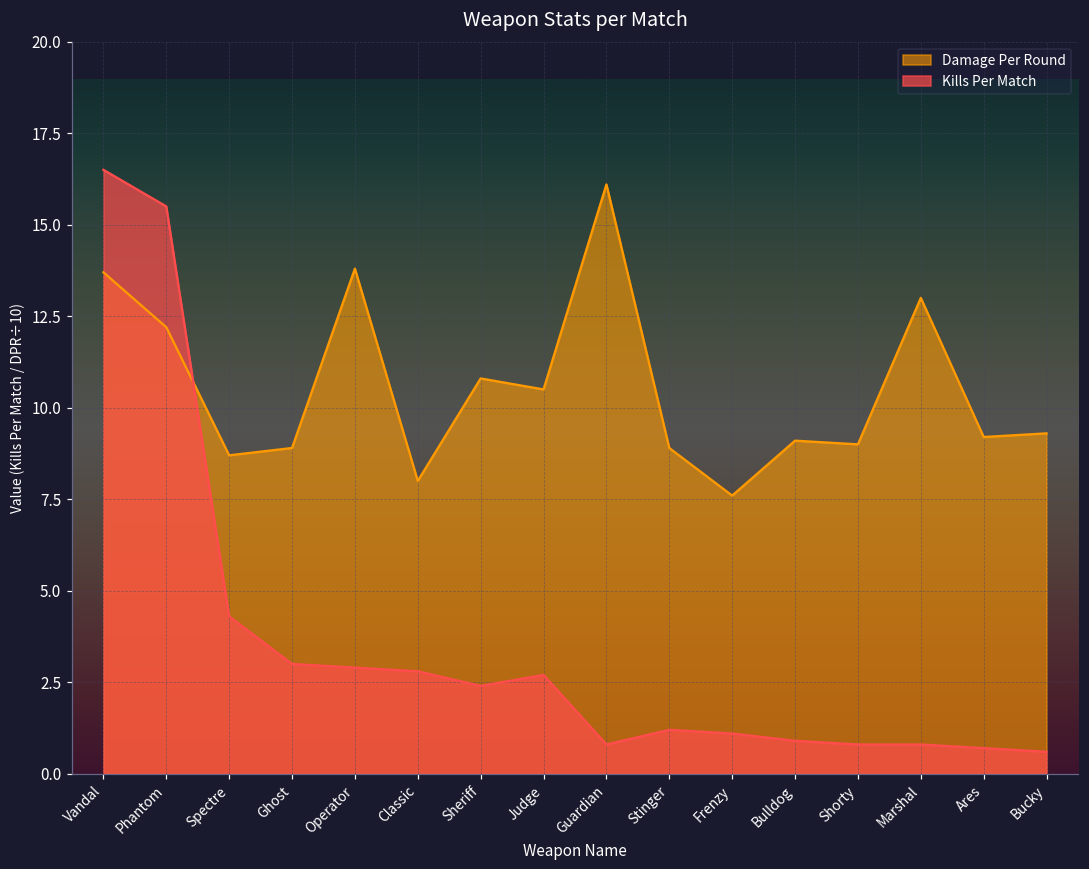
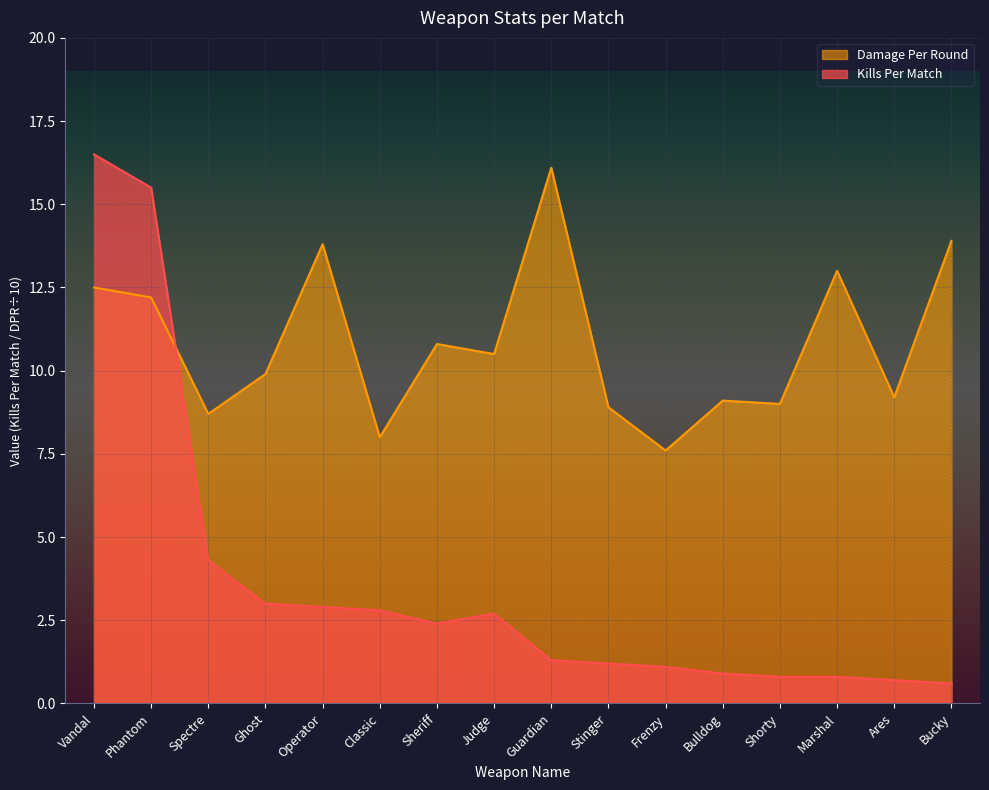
Damage Per Round, Vandal: 13.7 -> 12.5
Damage Per Round, Ghost: 8.9 -> 9.9
Kills Per Match, Guardian: 0.8 -> 1.3
Damage Per Round, Bucky: 9.3 -> 13.9
